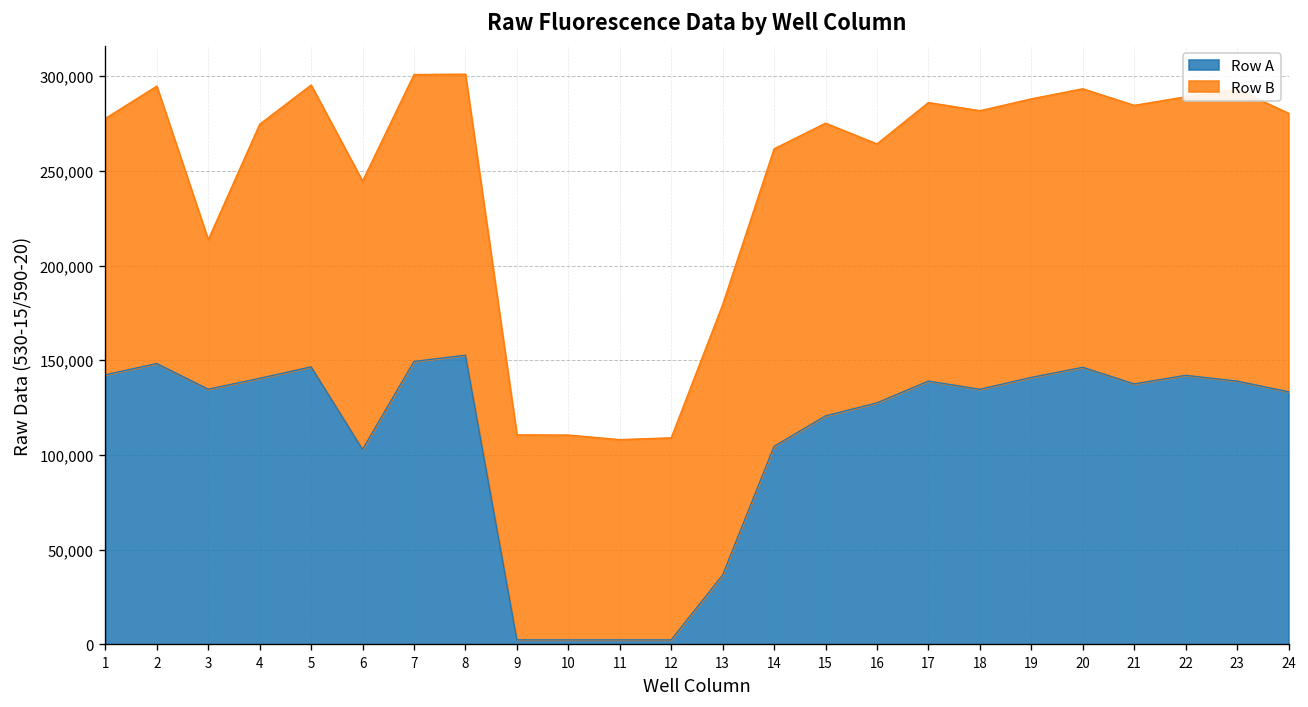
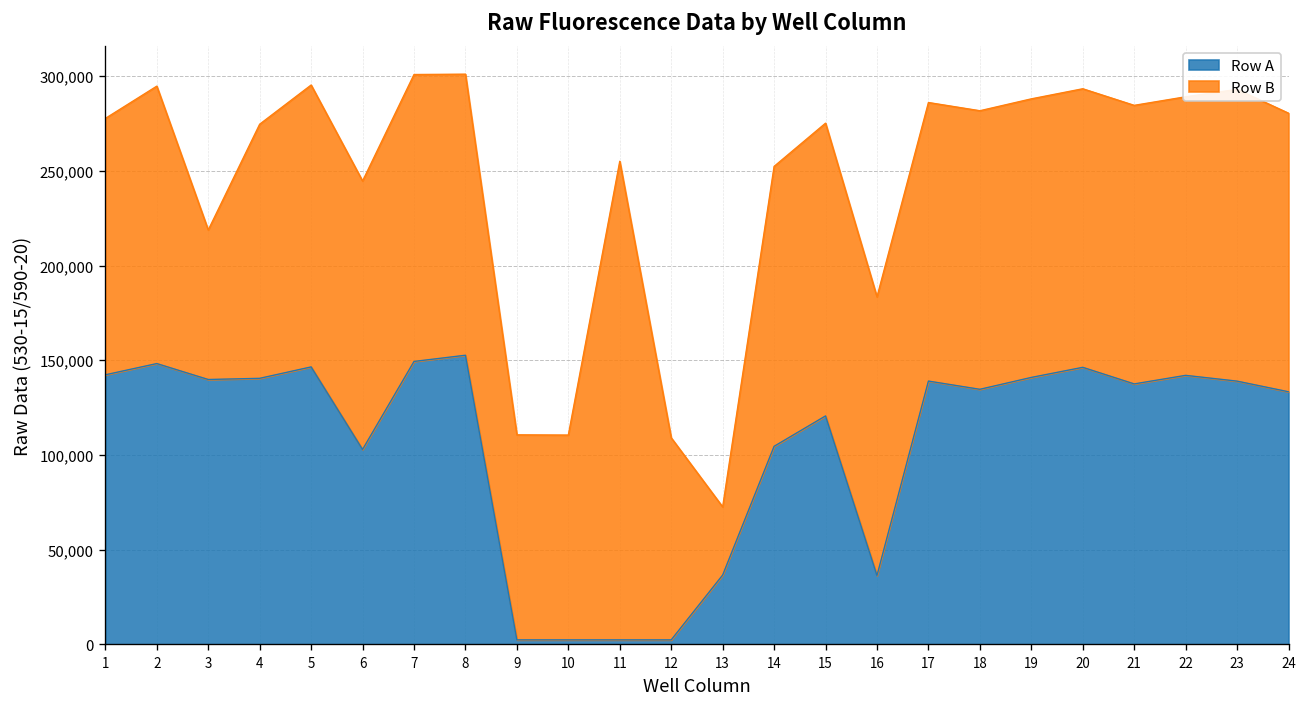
Row A, 3: 135,000 -> 140,000
Row B, 11: 106,000 -> 253,000
Row B, 13: 143,000 -> 36,000
Row B, 14: 157,000 -> 148,000
Row A, 16: 127,000 -> 36,000
Row B, 16: 137,000 -> 147,000
